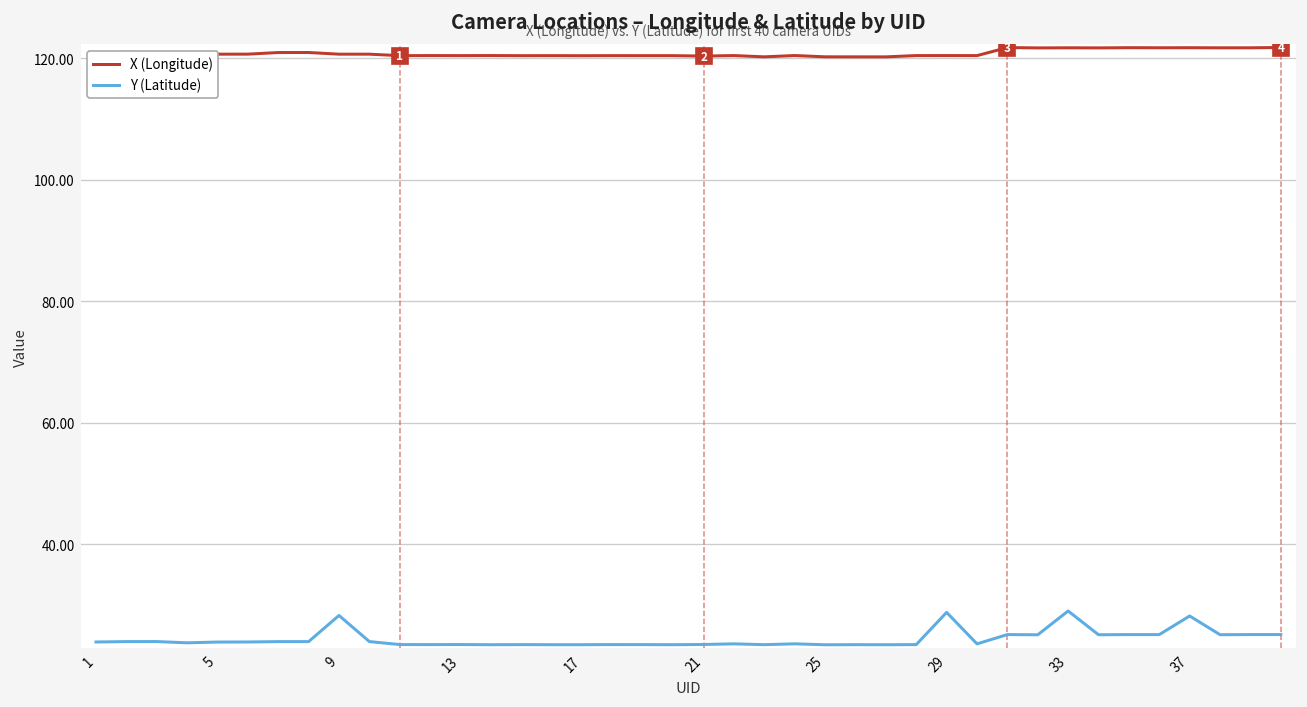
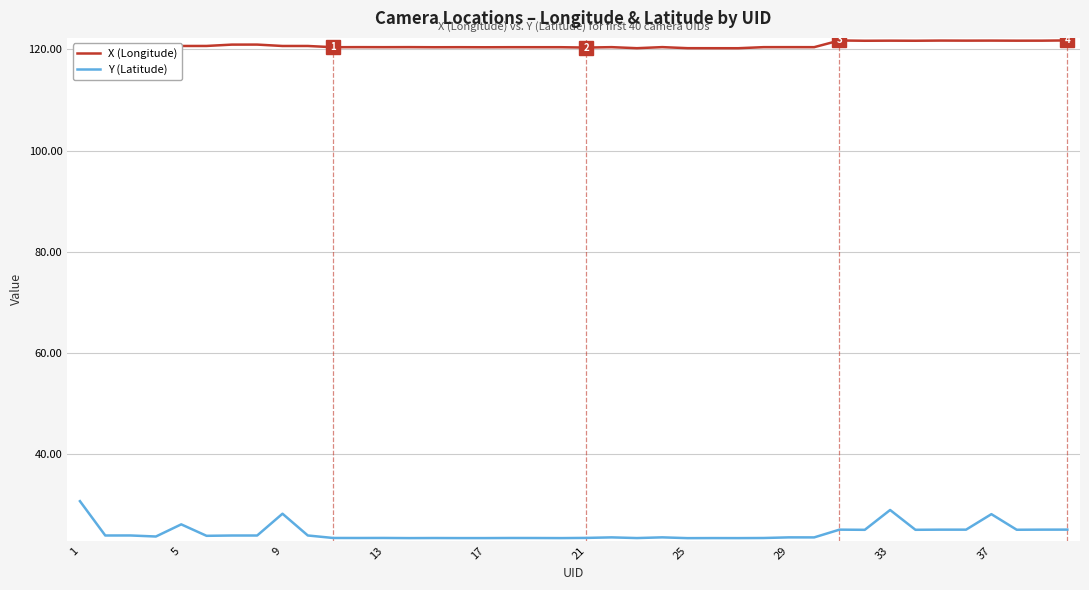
Y (Latitude), 1: 24 -> 31
Y (Latitude), 5: 24 -> 26
Y (Latitude), 29: 29 -> 24
